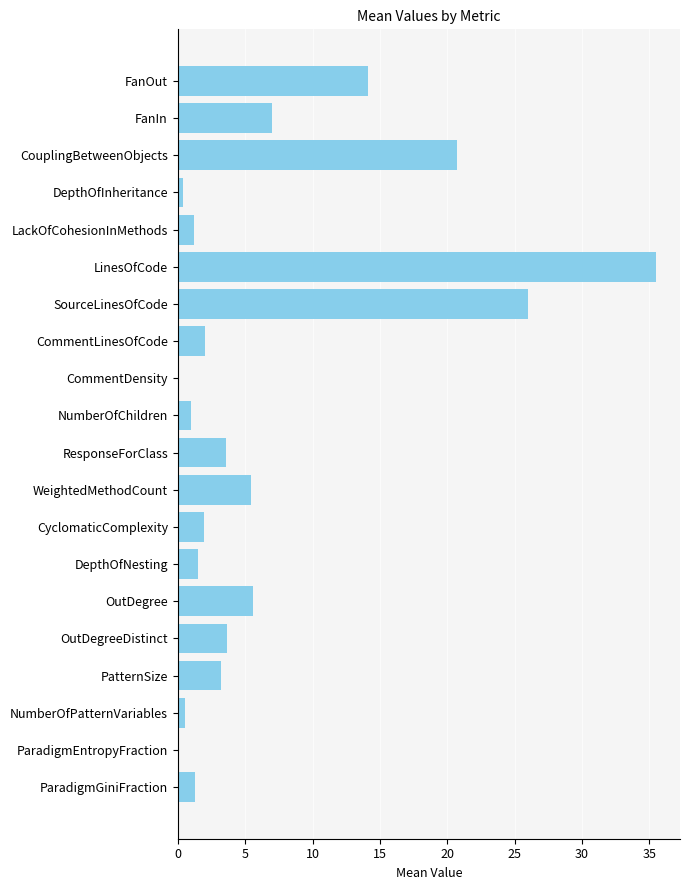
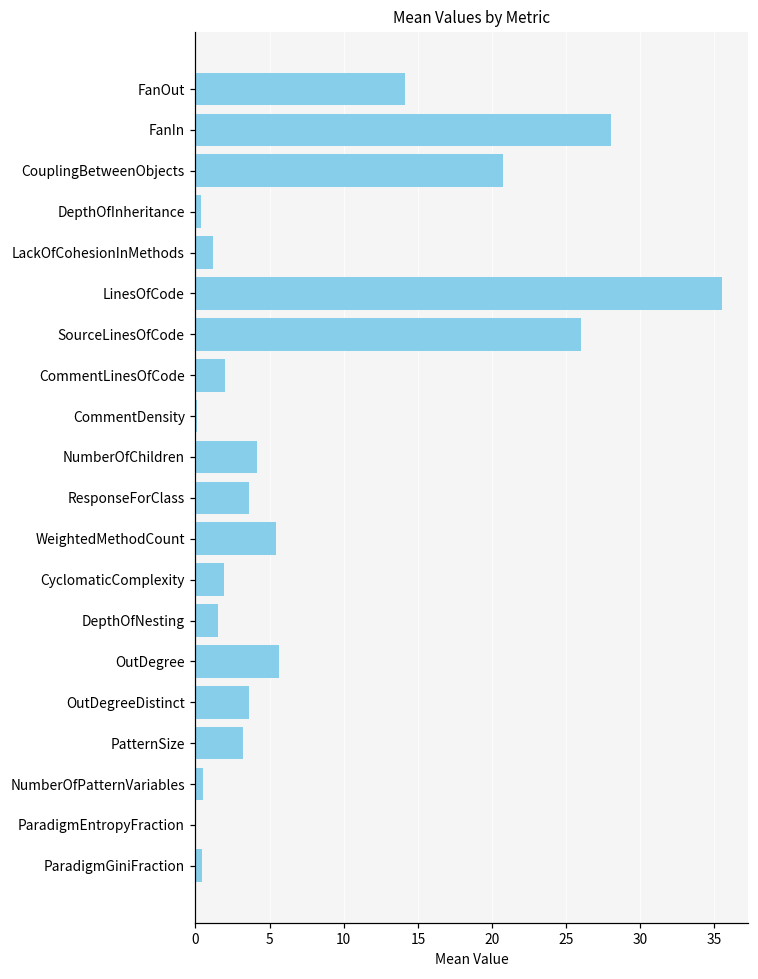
FanIn: 7.0 -> 28.0
NumberOfChildren: 1.0 -> 4.1
ParadigmGiniFraction: 1.3 -> 0.4
